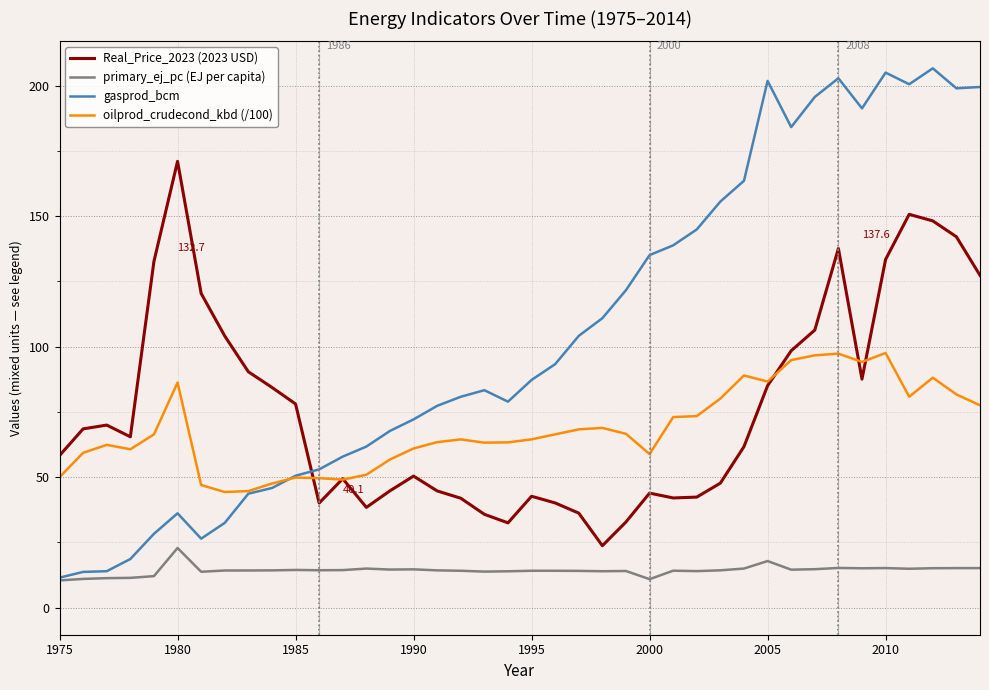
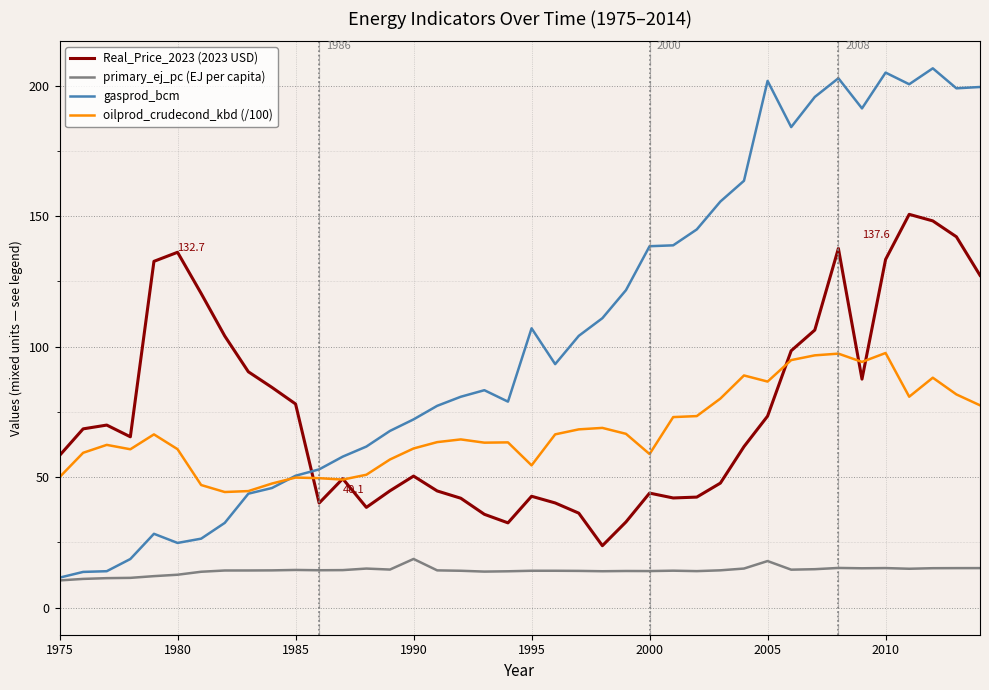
Real_Price_2023 (2023 USD), 1980: 171 -> 136
primary_ej_pc (EJ per capita), 1980: 23 -> 13
gasprod_bcm, 1980: 36 -> 25
oilprod_crudecond_kbd (/100), 1980: 86 -> 61
primary_ej_pc (EJ per capita), 1990: 15 -> 19
gasprod_bcm, 1995: 87 -> 107
oilprod_crudecond_kbd (/100), 1995: 65 -> 55
primary_ej_pc (EJ per capita), 2000: 11 -> 14
gasprod_bcm, 2000: 135 -> 139
Real_Price_2023 (2023 USD), 2005: 85 -> 73
